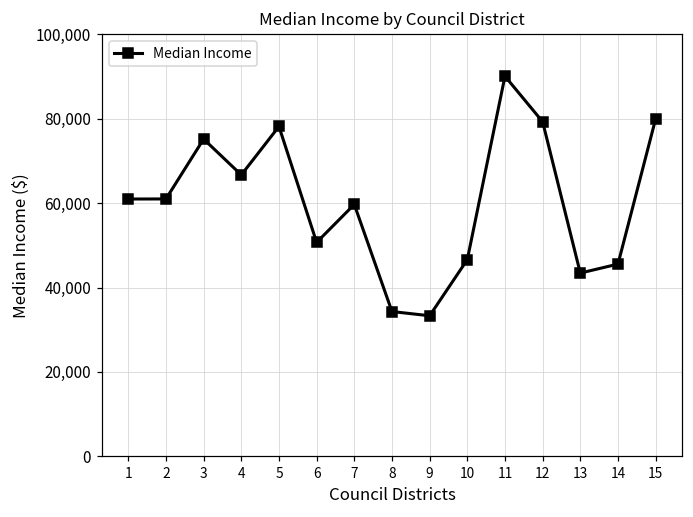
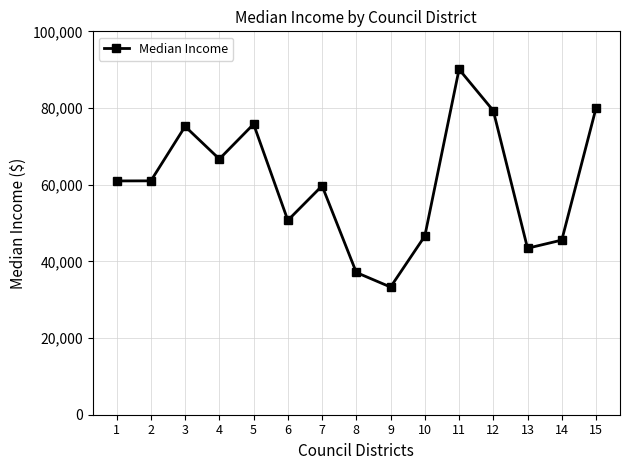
5: 78,000 -> 76,000
8: 34,000 -> 37,000
